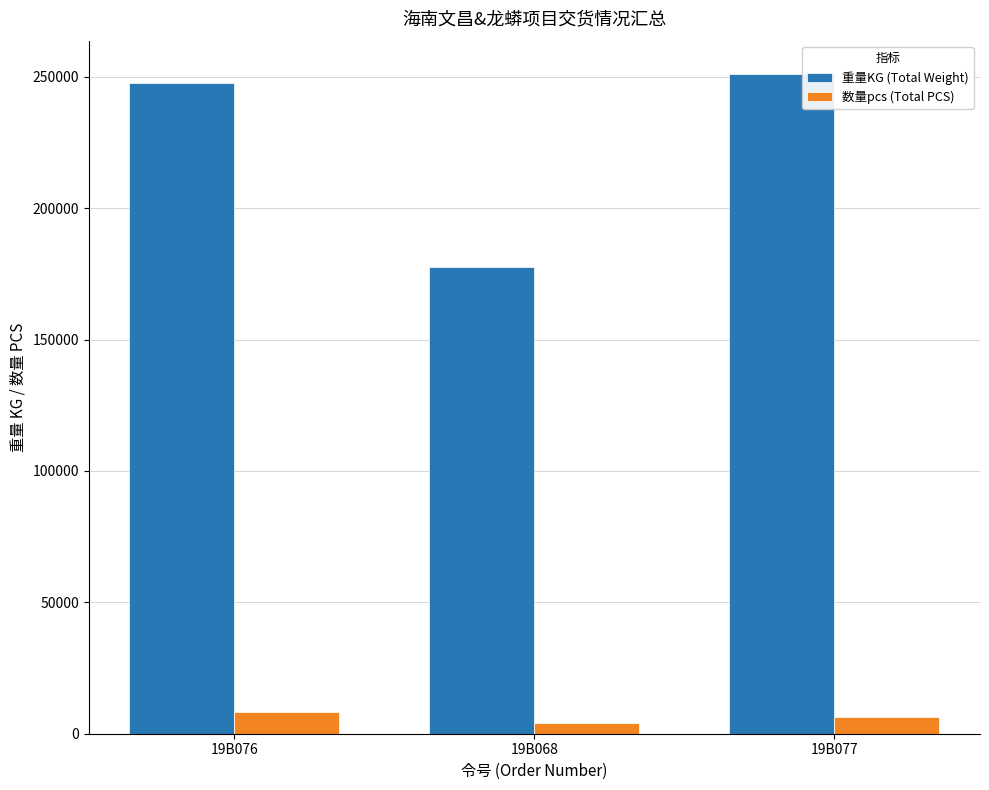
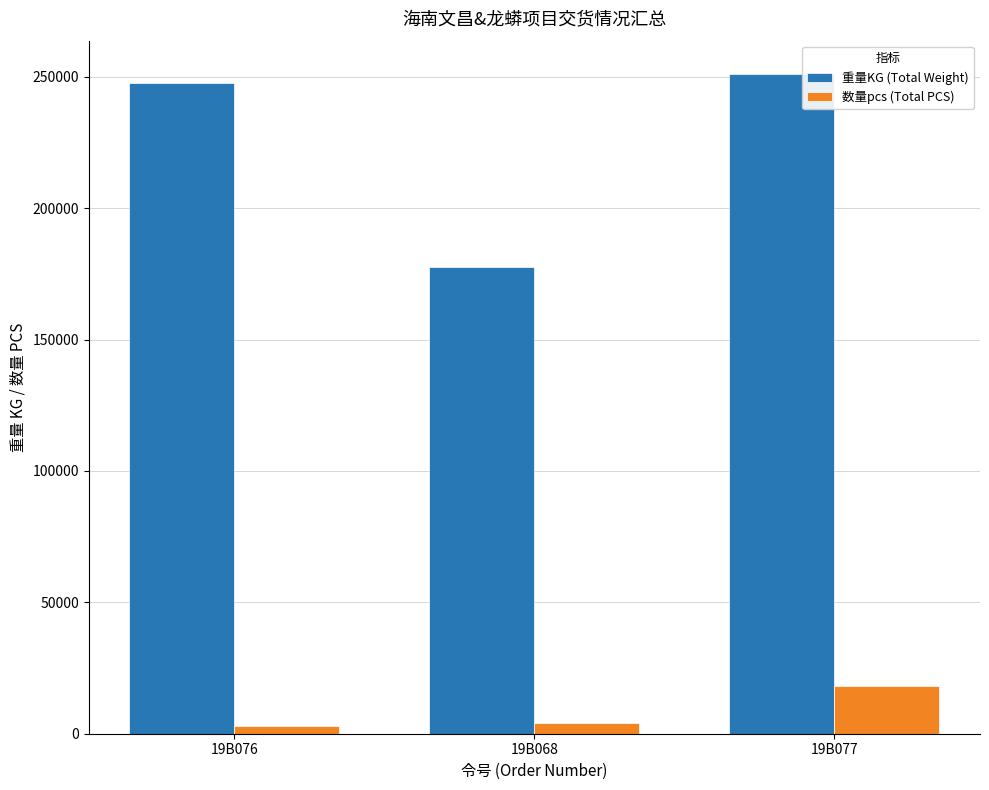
数量pcs (Total PCS), 19B076: 8000 -> 3000
数量pcs (Total PCS), 19B077: 6000 -> 18000
